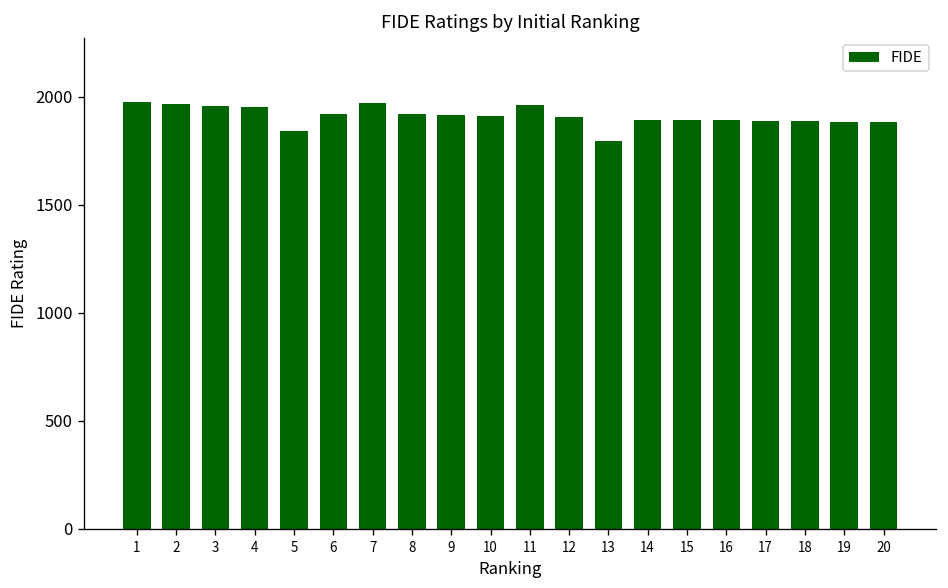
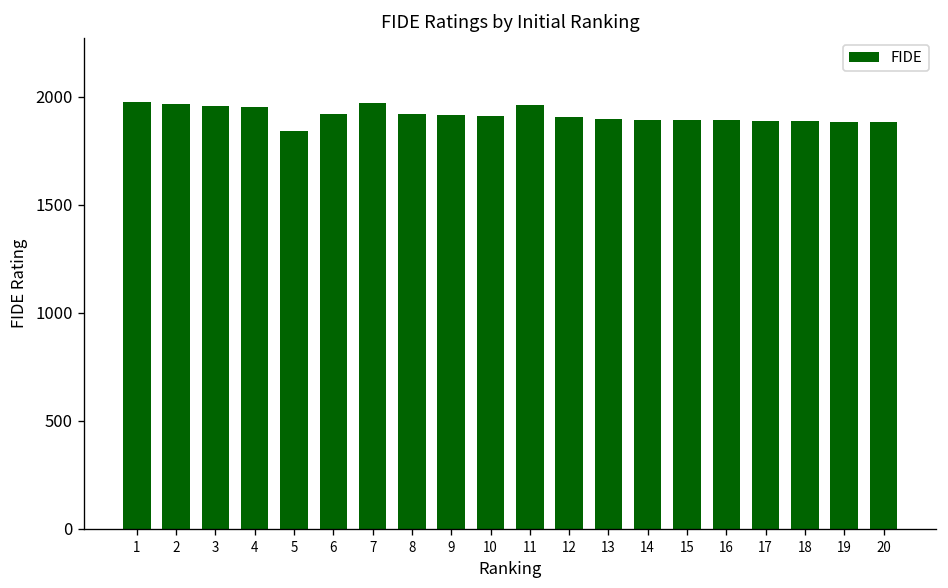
13: 1790 -> 1900
